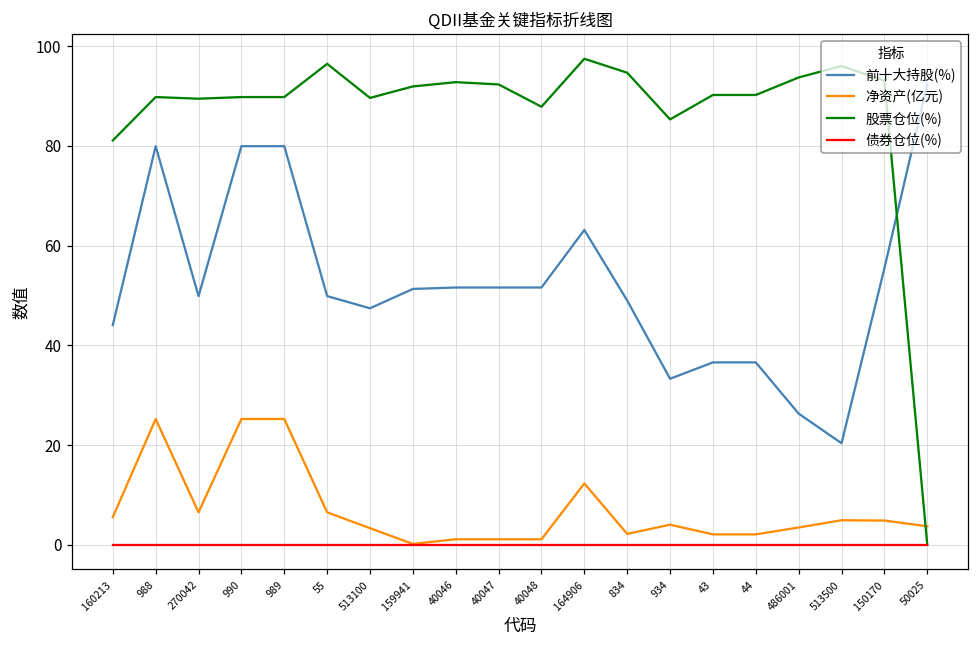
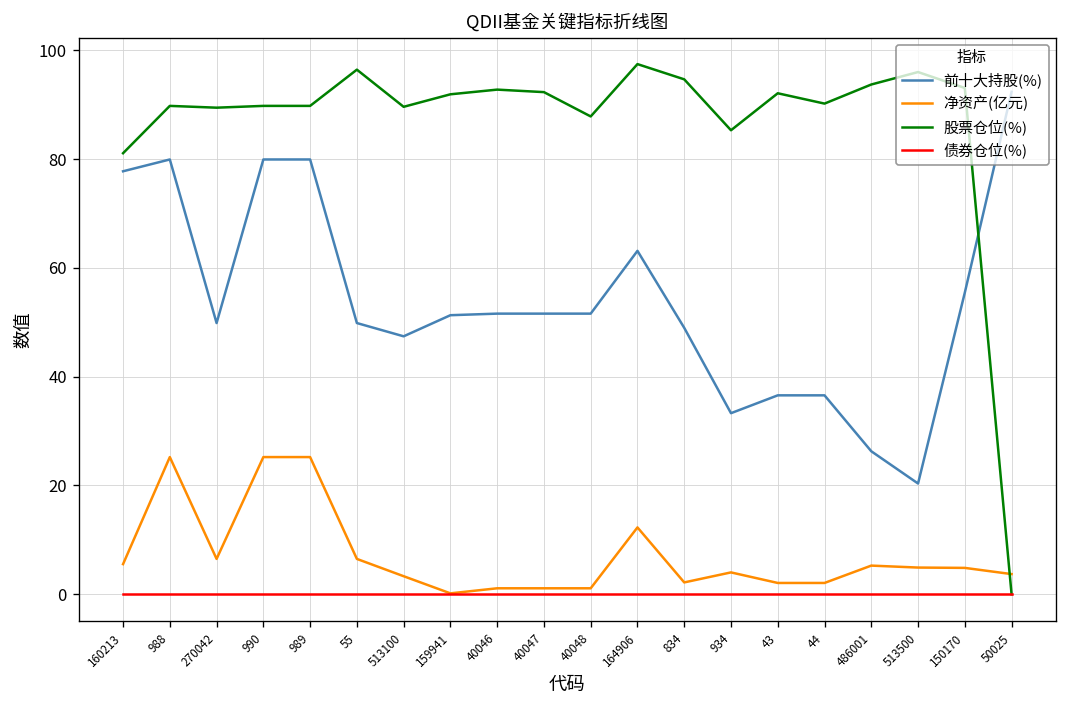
前十大持股(%), 160213: 44 -> 78
股票仓位(%), 43: 90 -> 92
净资产(亿元), 486001: 3 -> 5
